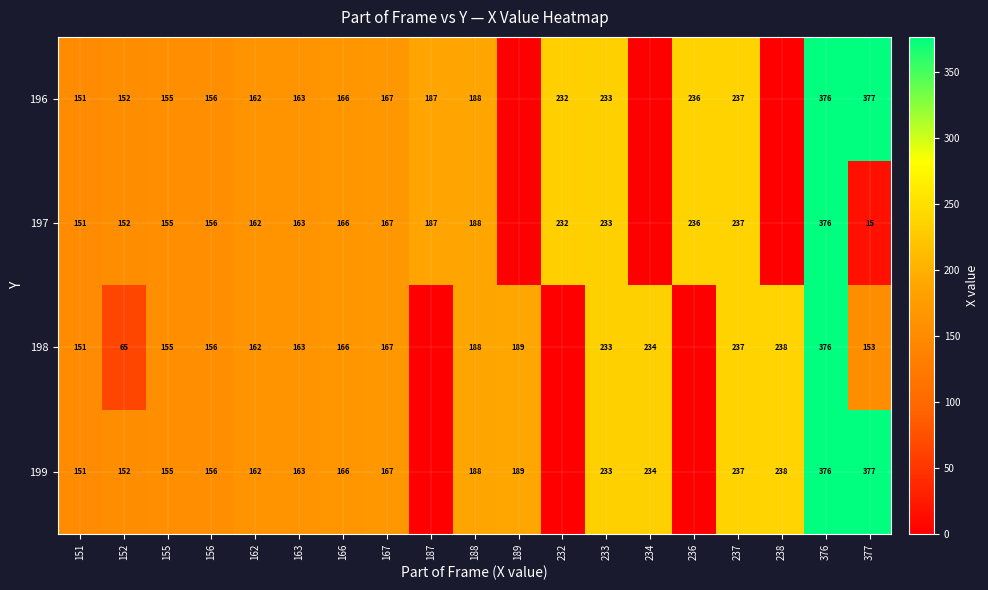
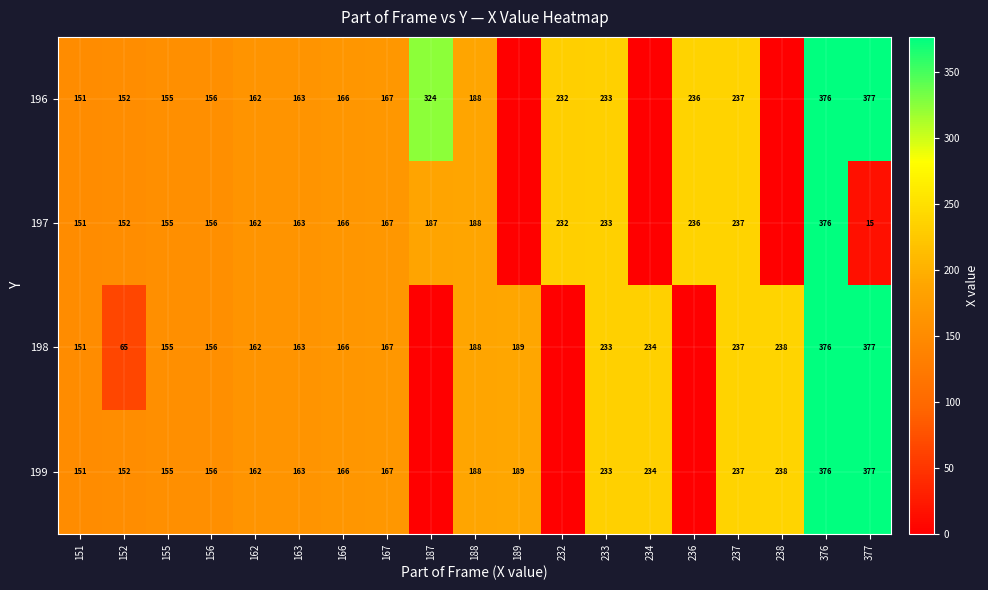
196, 187: 187 -> 324
198, 377: 153 -> 377
